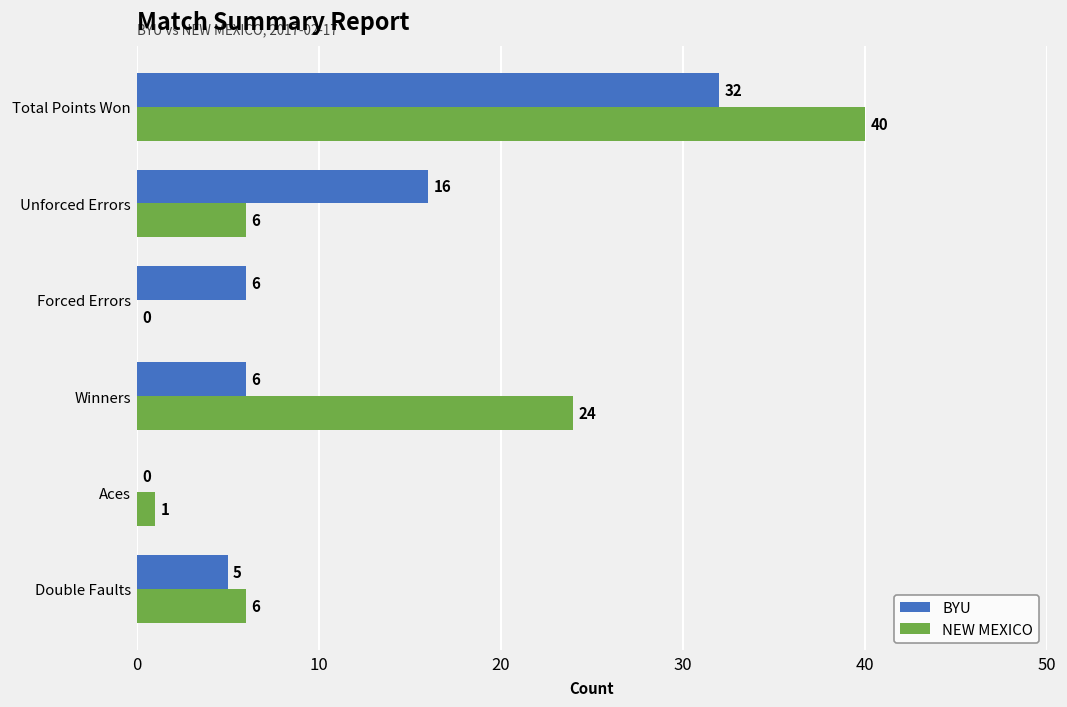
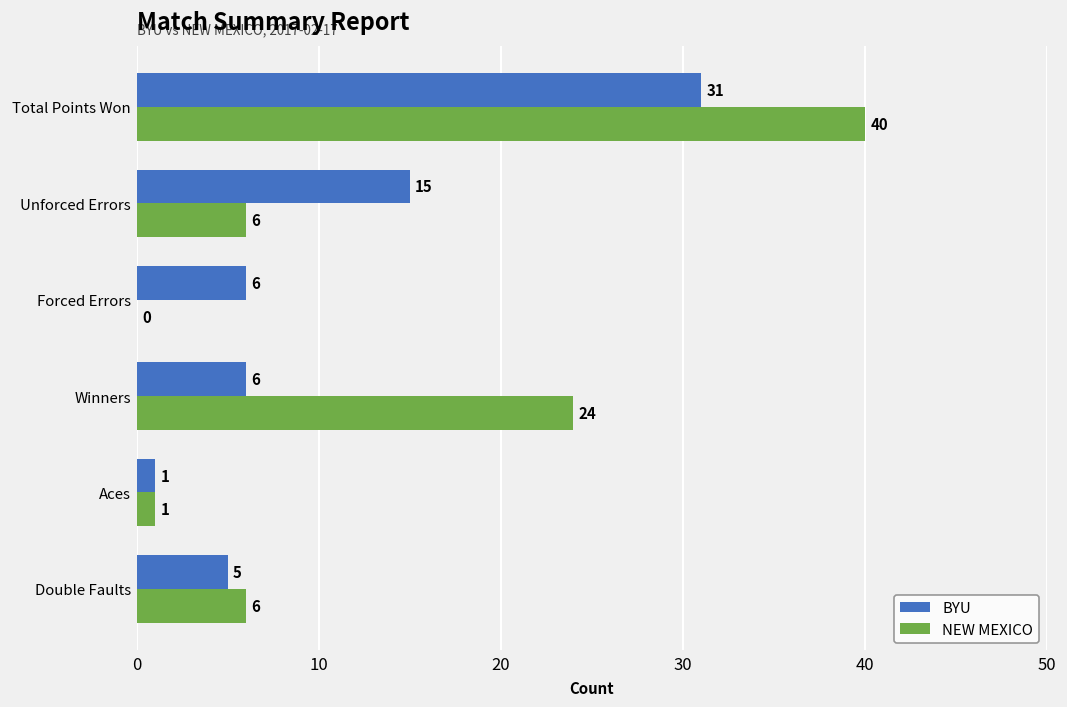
BYU, Total Points Won: 32 -> 31
BYU, Unforced Errors: 16 -> 15
BYU, Aces: 0 -> 1
